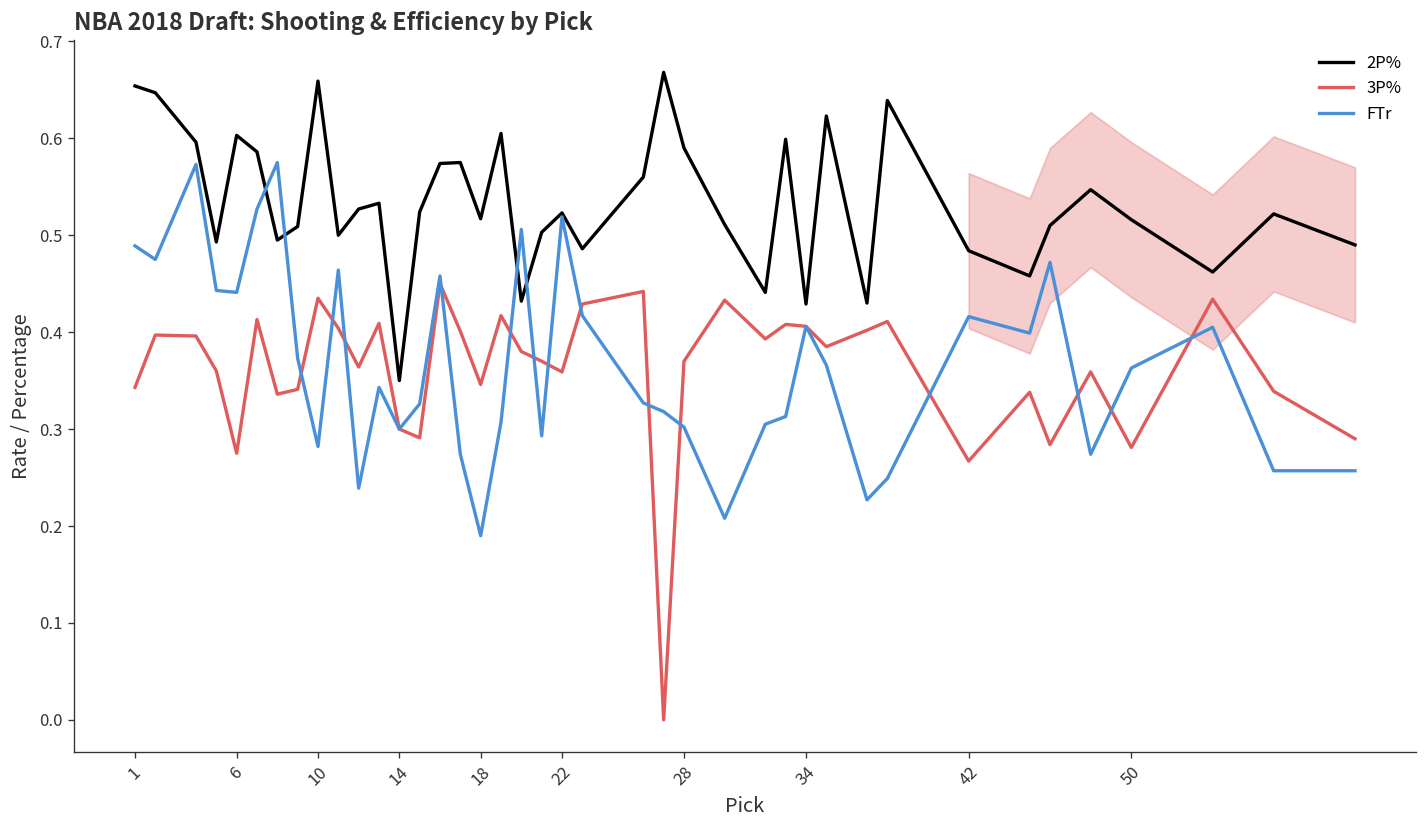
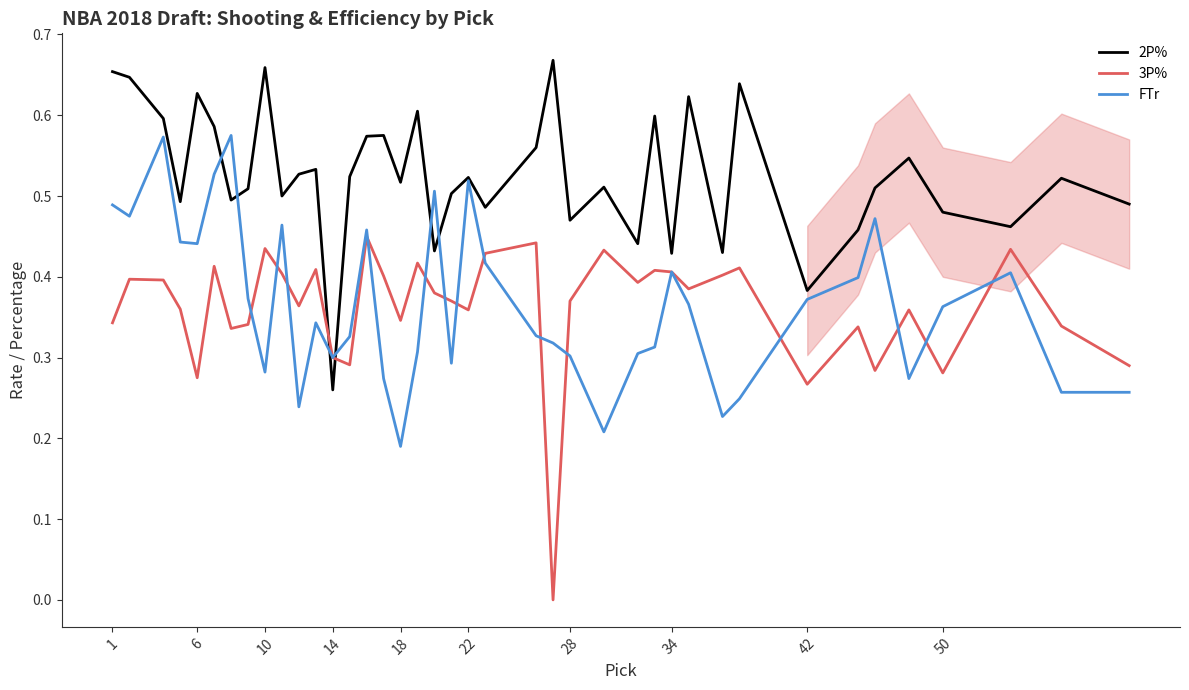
2P%, 6: 0.60 -> 0.63
2P%, 14: 0.35 -> 0.26
2P%, 28: 0.59 -> 0.47
2P%, 42: 0.48 -> 0.38
FTr, 42: 0.42 -> 0.37
2P%, 50: 0.52 -> 0.48
